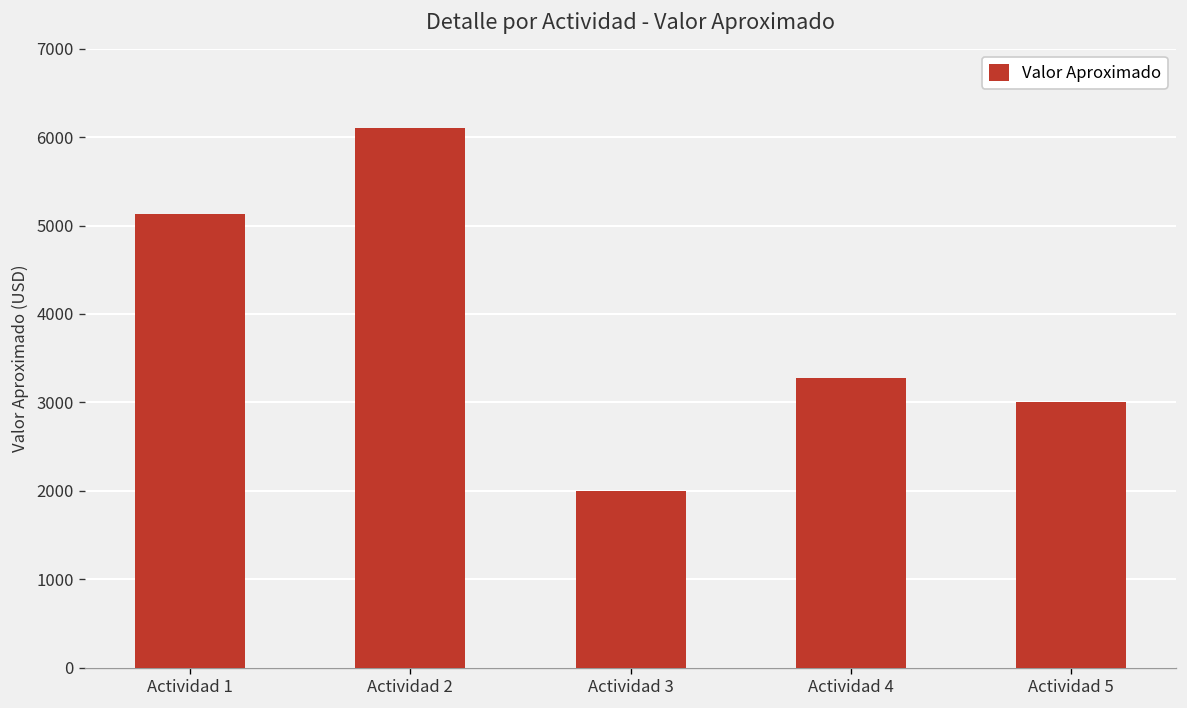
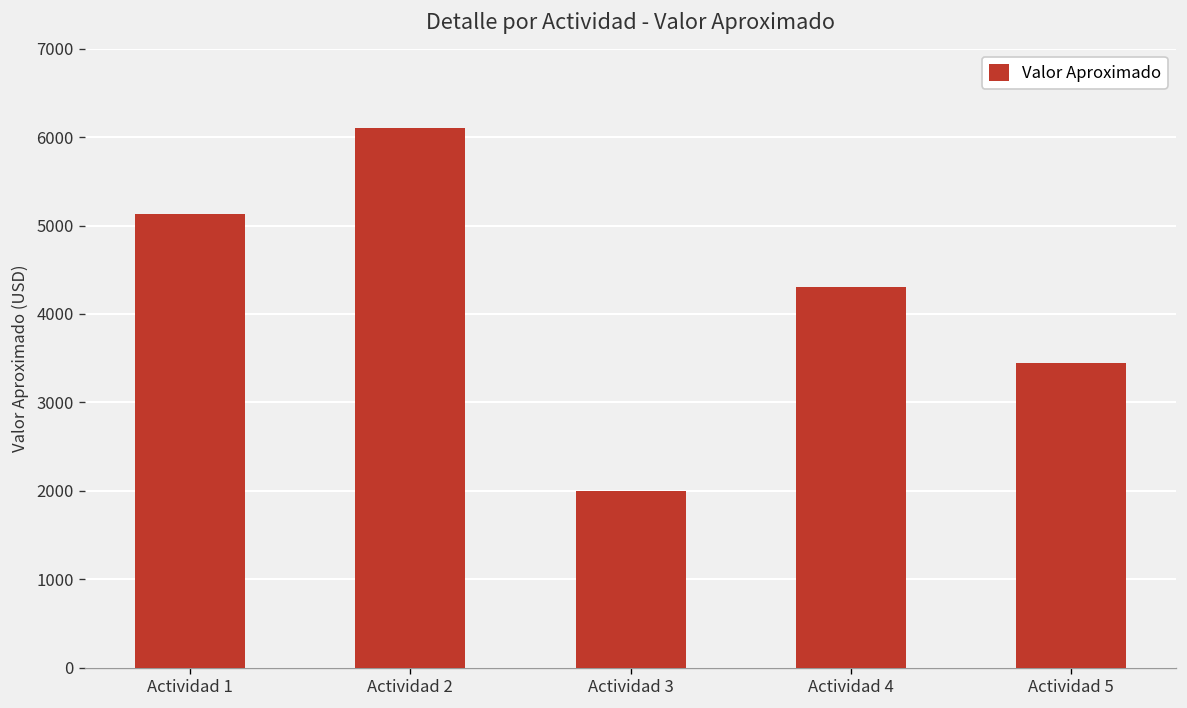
Actividad 4: 3300 -> 4300
Actividad 5: 3000 -> 3400
